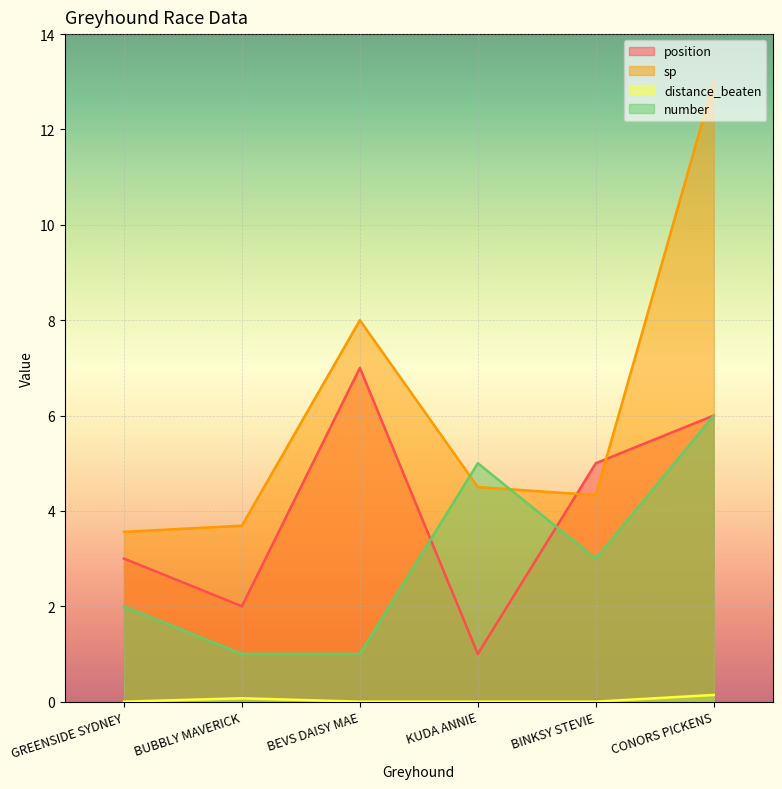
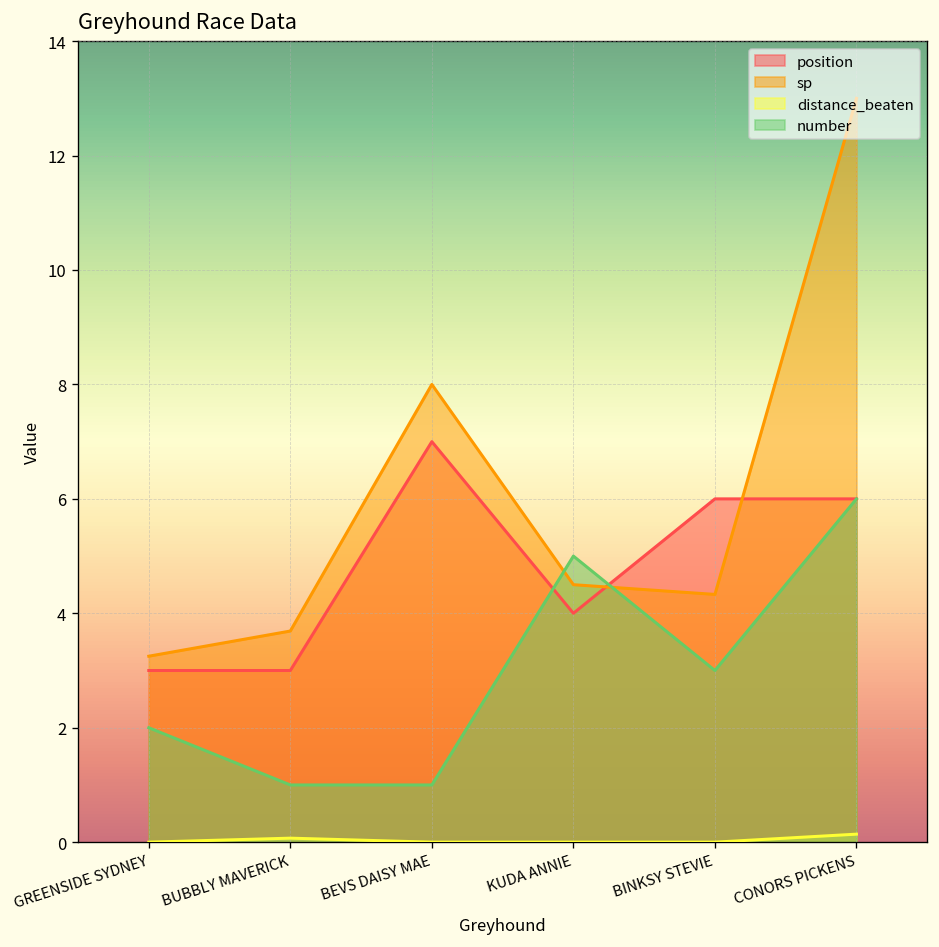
sp, GREENSIDE SYDNEY: 3.6 -> 3.3
position, BUBBLY MAVERICK: 2 -> 3
position, KUDA ANNIE: 1 -> 4
position, BINKSY STEVIE: 5 -> 6
